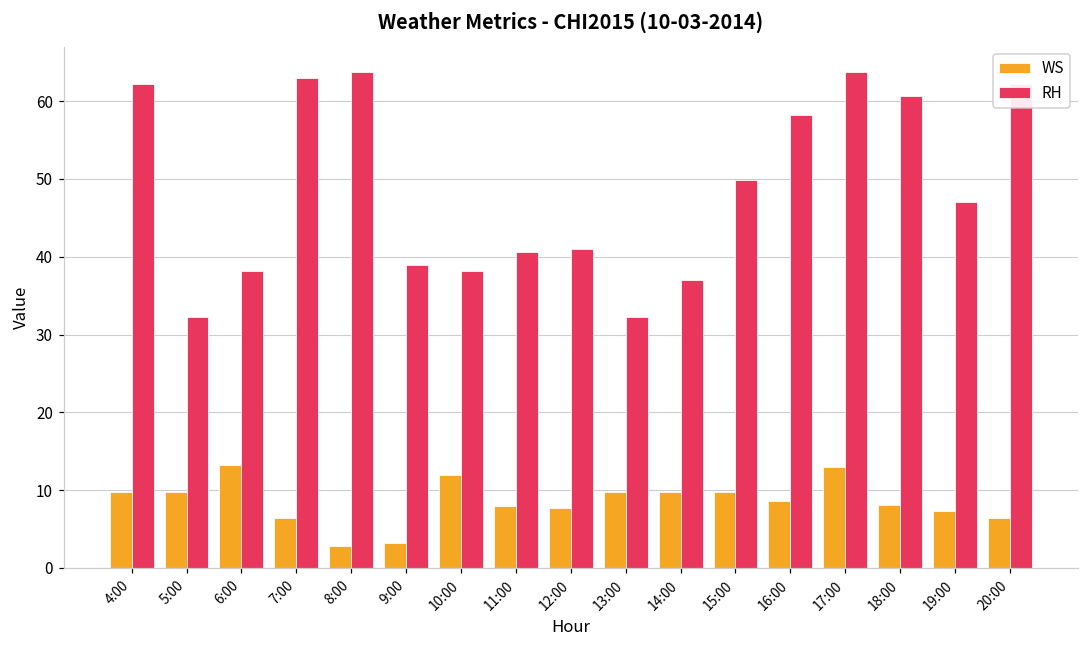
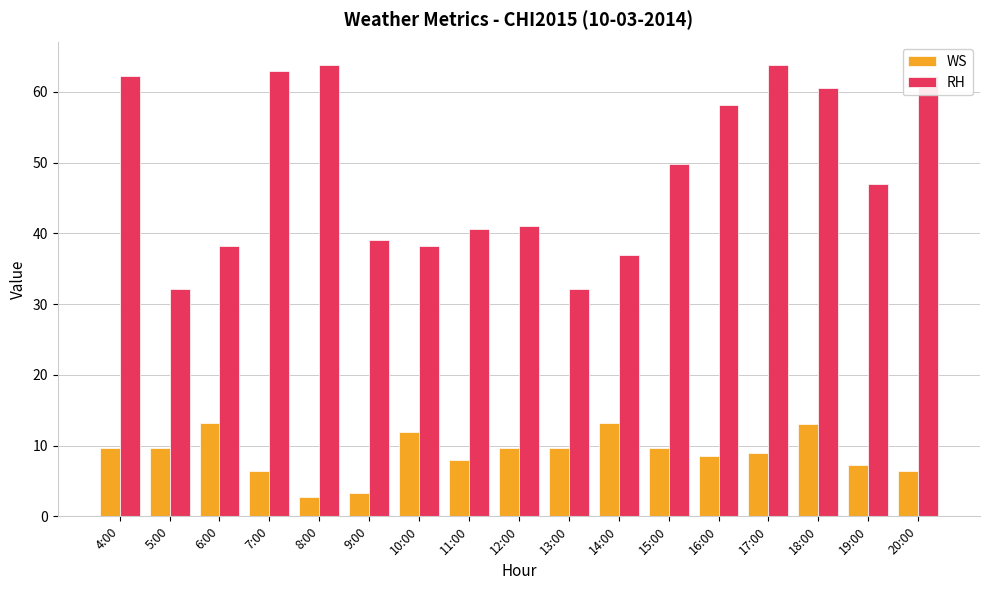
WS, 12:00: 8 -> 10
WS, 14:00: 10 -> 13
WS, 17:00: 13 -> 9
WS, 18:00: 8 -> 13
